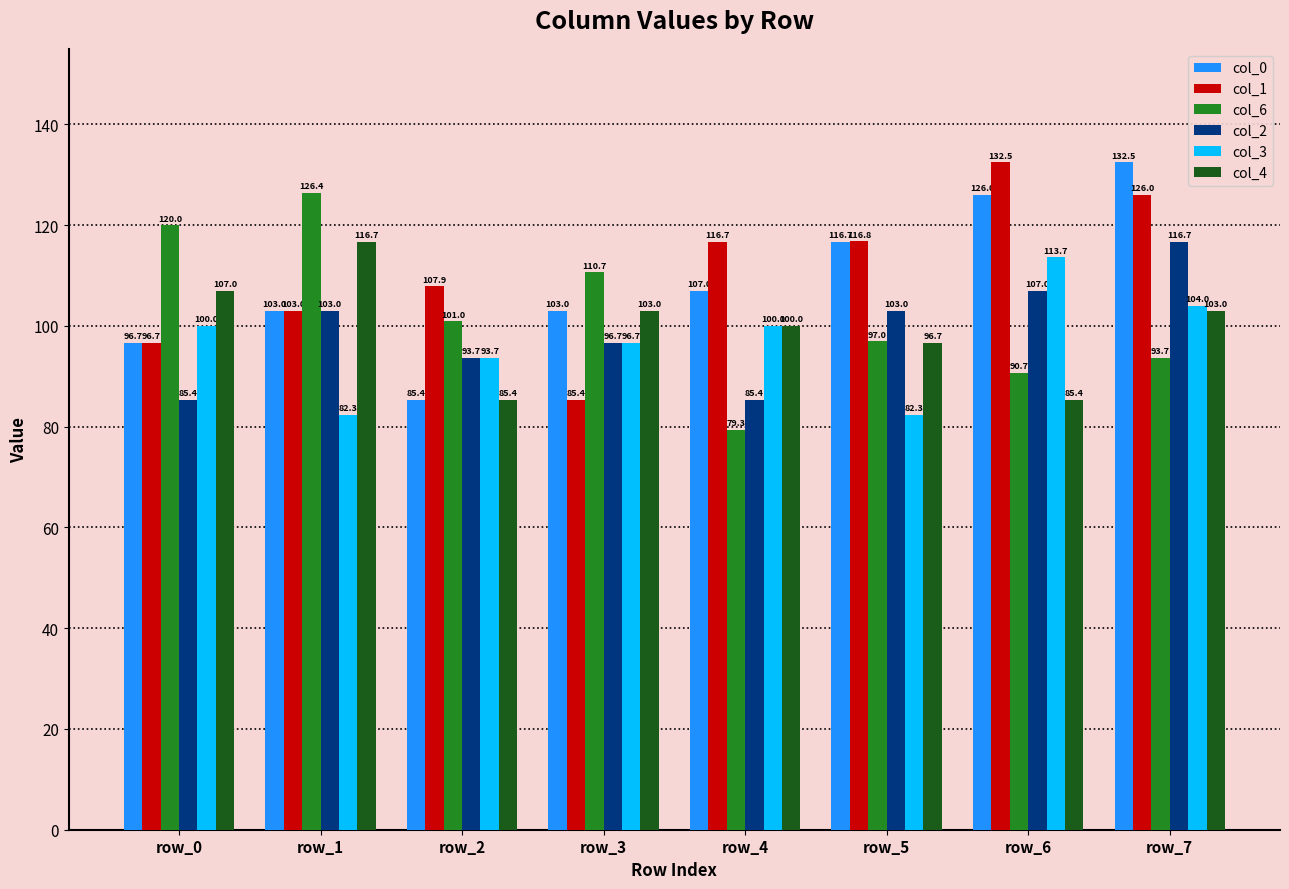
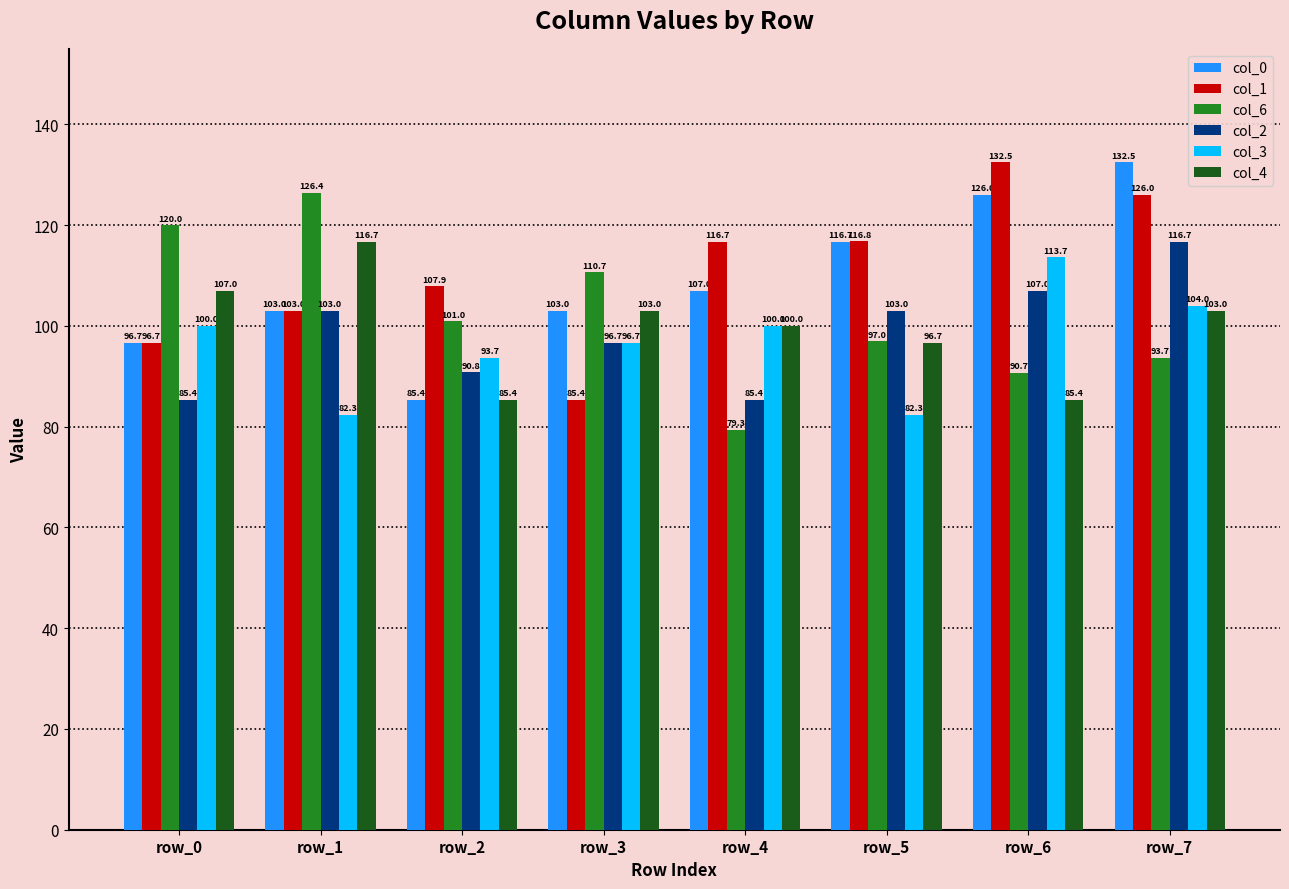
col_2, row_2: 93.7 -> 90.8
